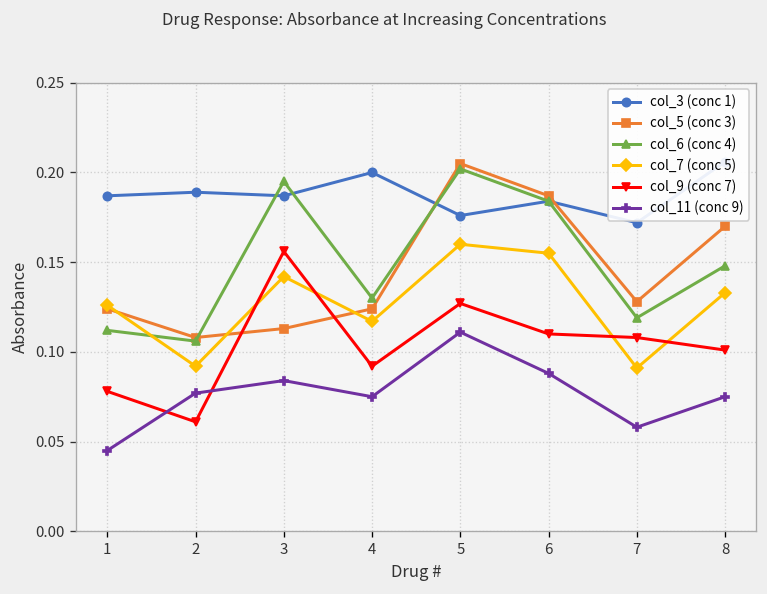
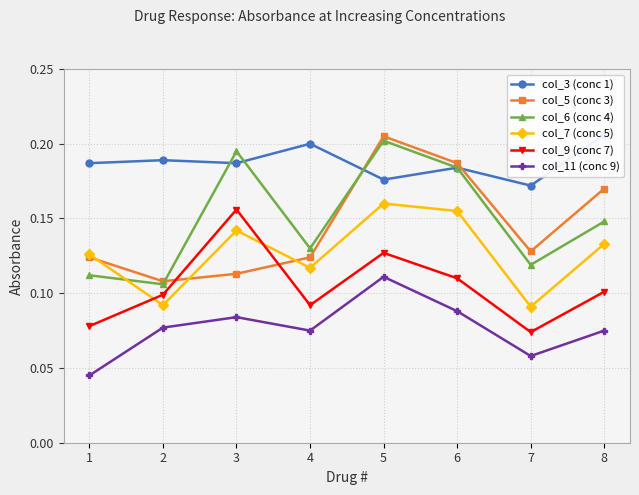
col_9 (conc 7), 2: 0.061 -> 0.099
col_9 (conc 7), 7: 0.108 -> 0.074
